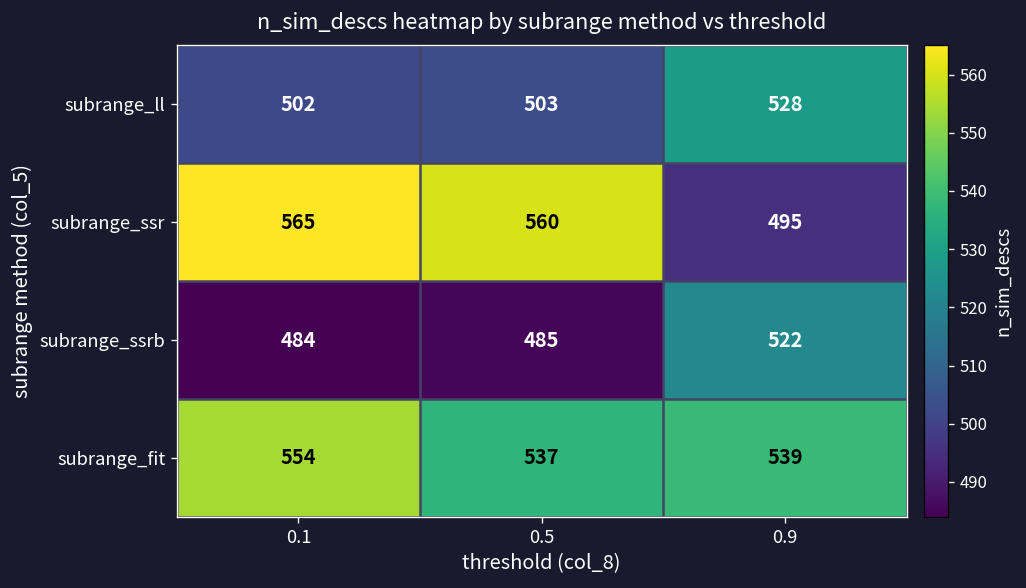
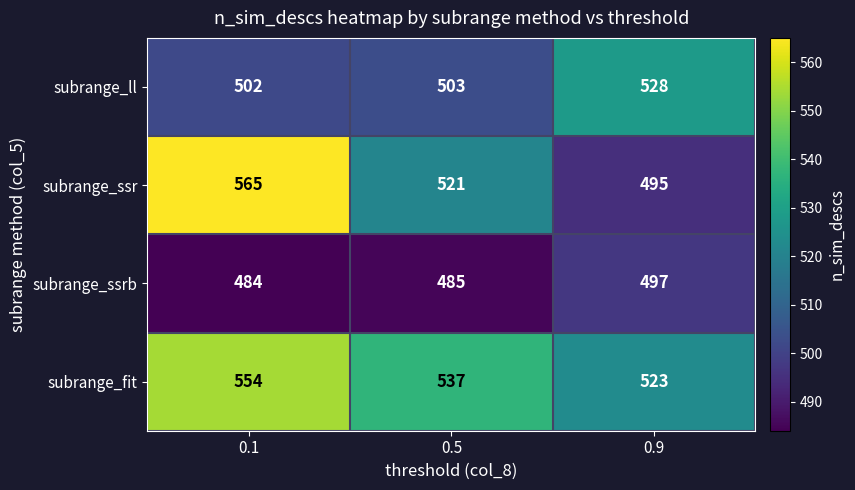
subrange_ssr, 0.5: 560 -> 521
subrange_ssrb, 0.9: 522 -> 497
subrange_fit, 0.9: 539 -> 523
